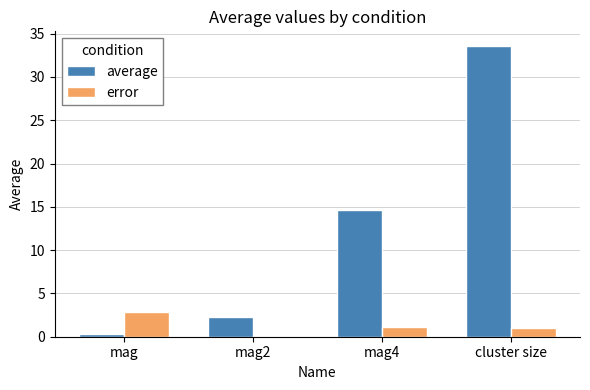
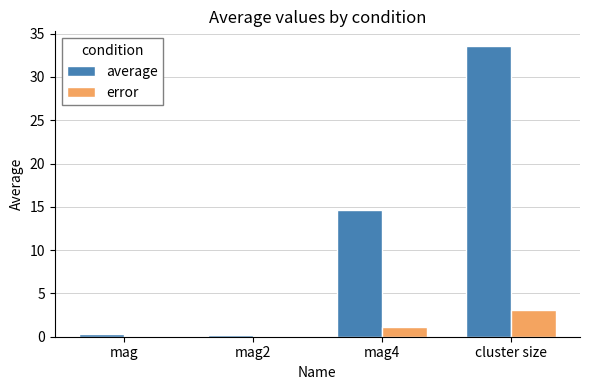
error, mag: 3 -> 0
average, mag2: 2 -> 0
error, cluster size: 1 -> 3
